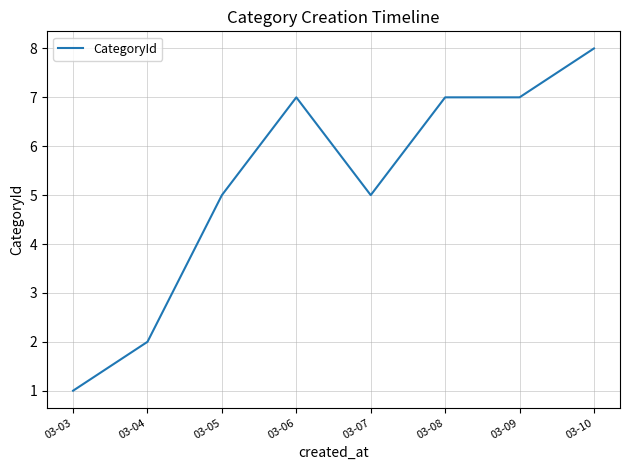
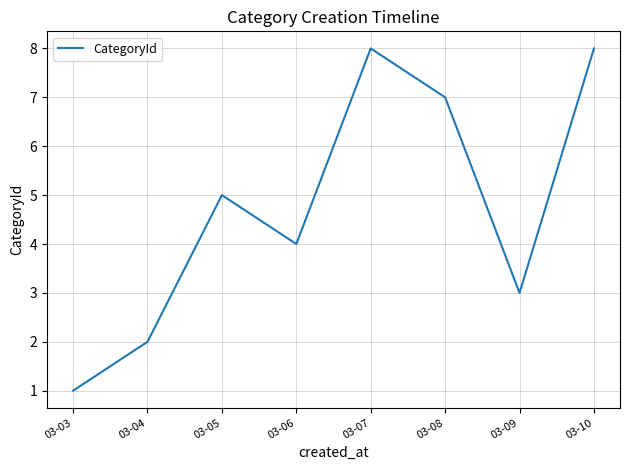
03-06: 7 -> 4
03-07: 5 -> 8
03-09: 7 -> 3
